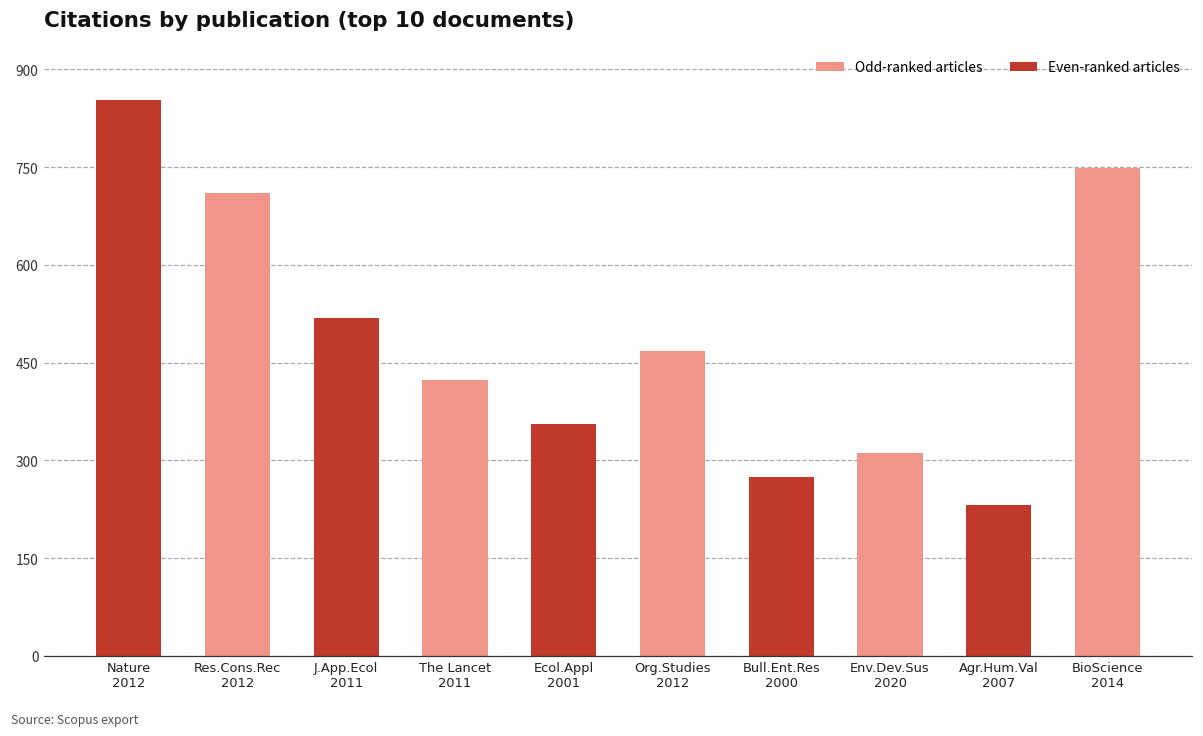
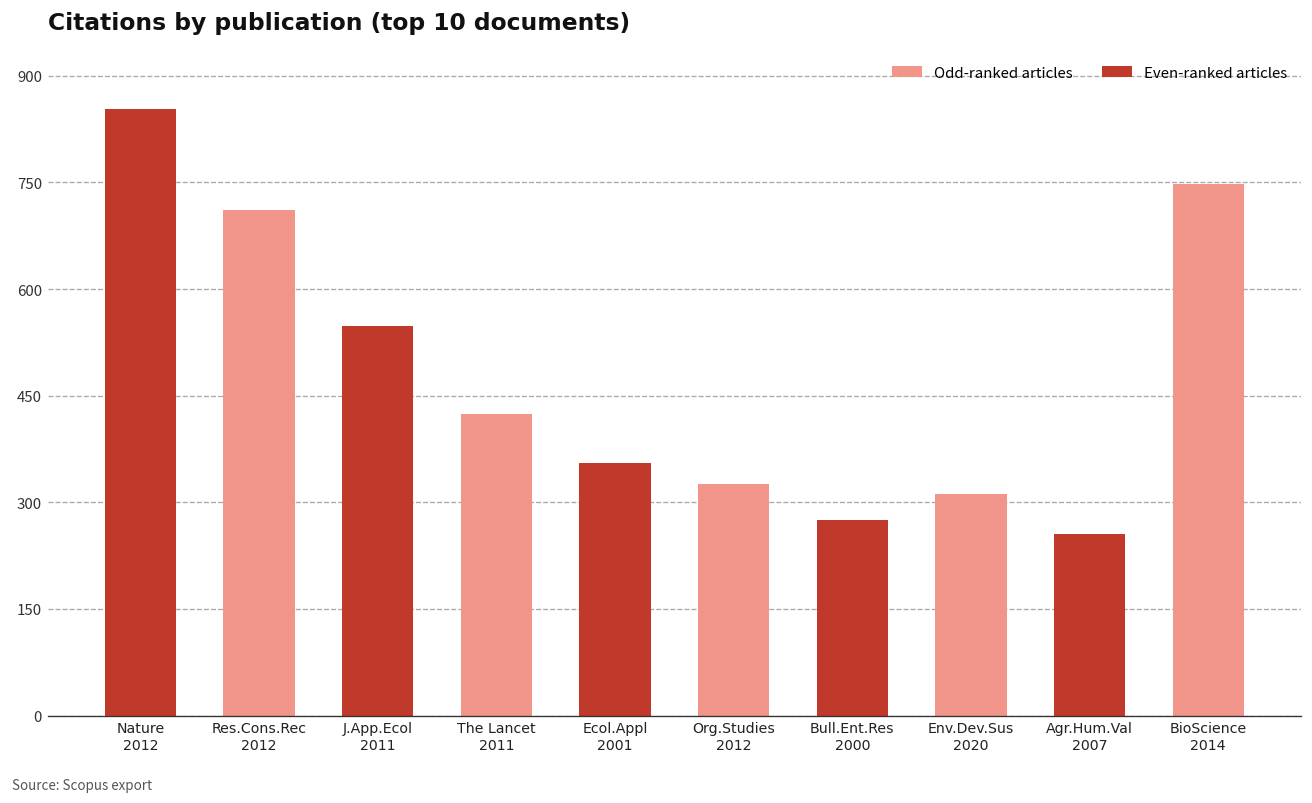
J.App.Ecol 2011: 520 -> 550
Org.Studies 2012: 470 -> 330
Agr.Hum.Val 2007: 230 -> 260
